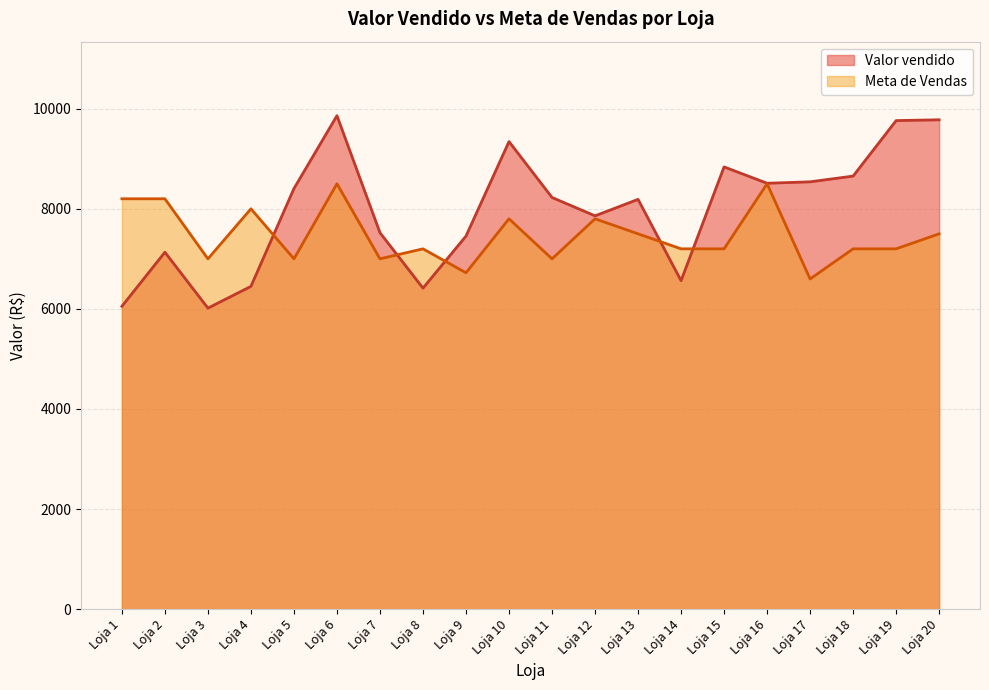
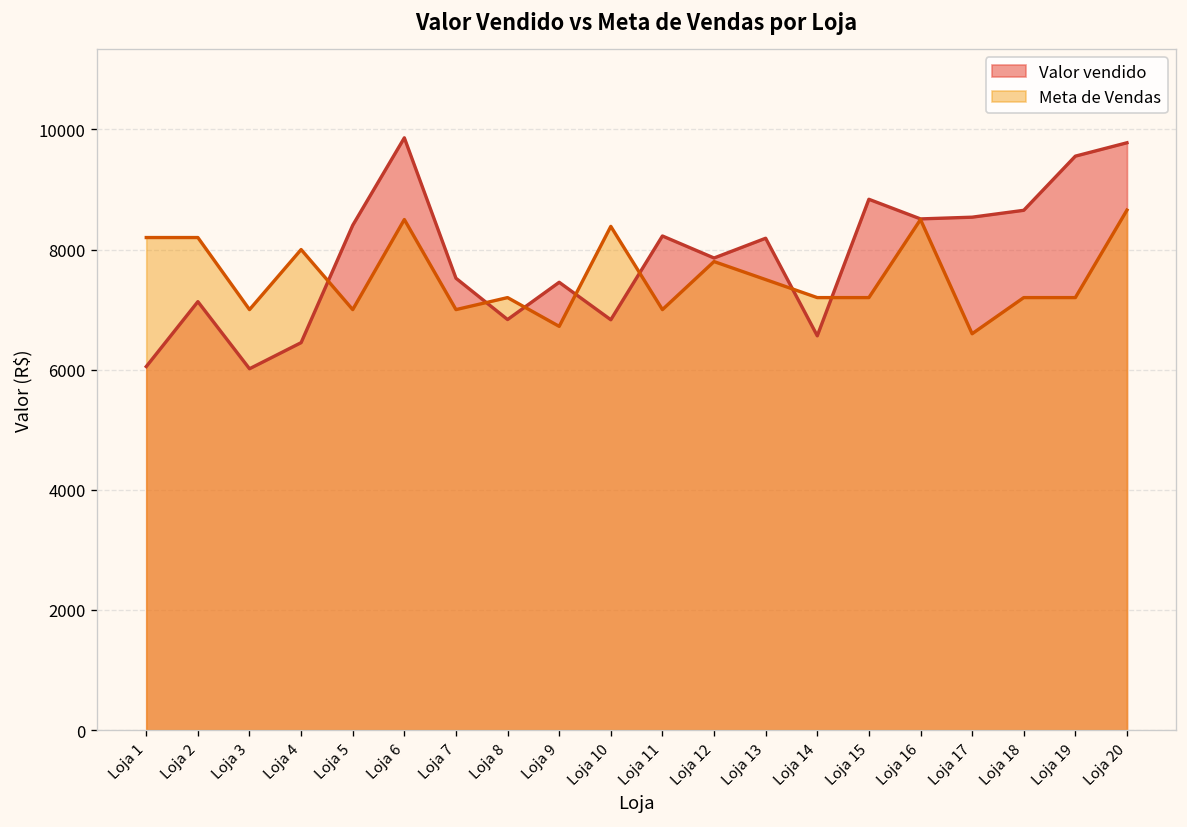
Valor vendido, Loja 8: 6400 -> 6800
Valor vendido, Loja 10: 9300 -> 6800
Meta de Vendas, Loja 10: 7800 -> 8400
Valor vendido, Loja 19: 9800 -> 9600
Meta de Vendas, Loja 20: 7500 -> 8700
